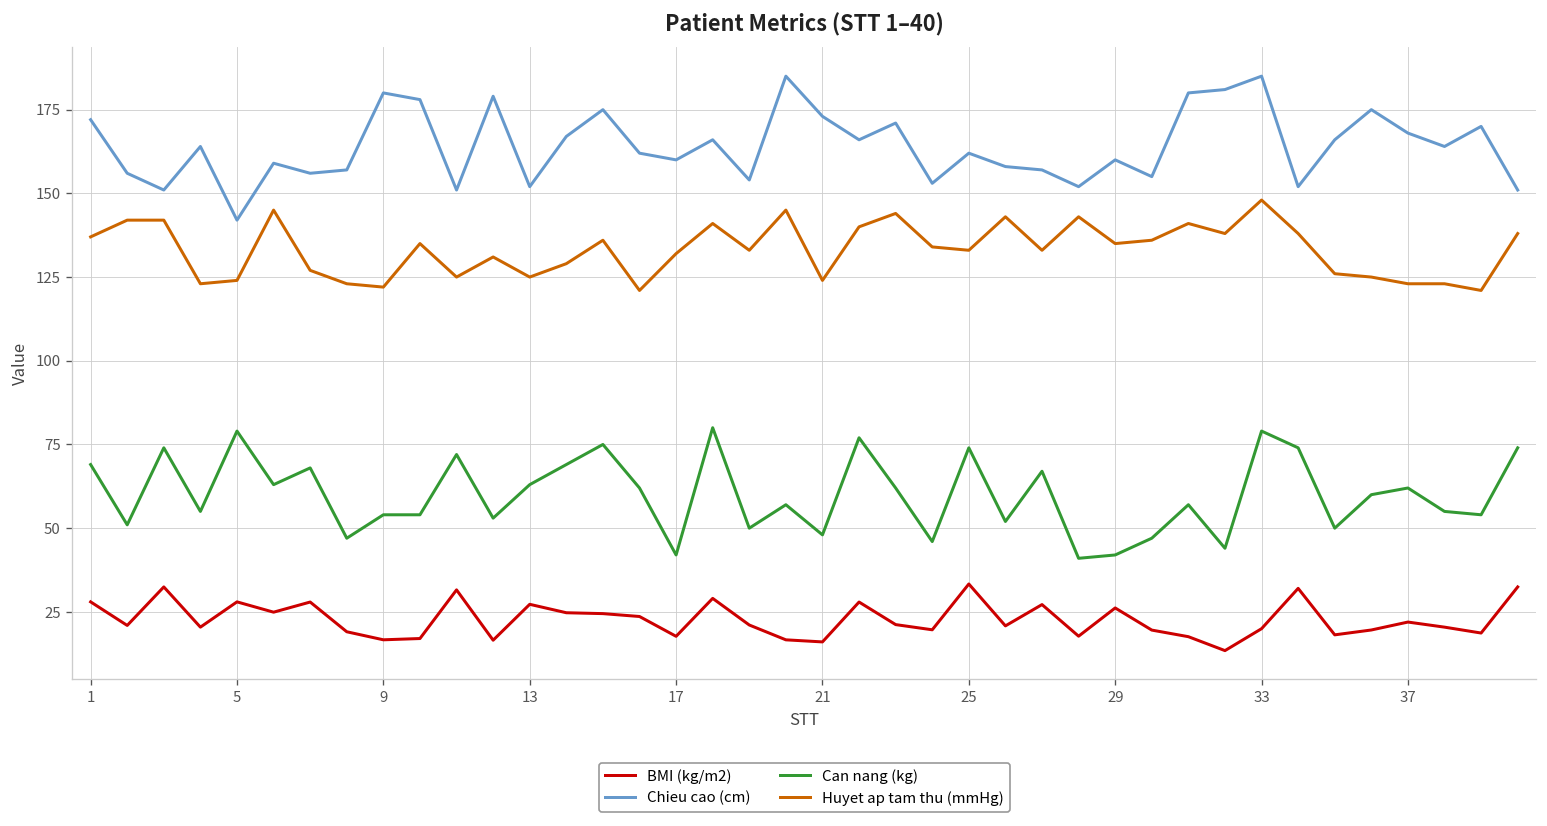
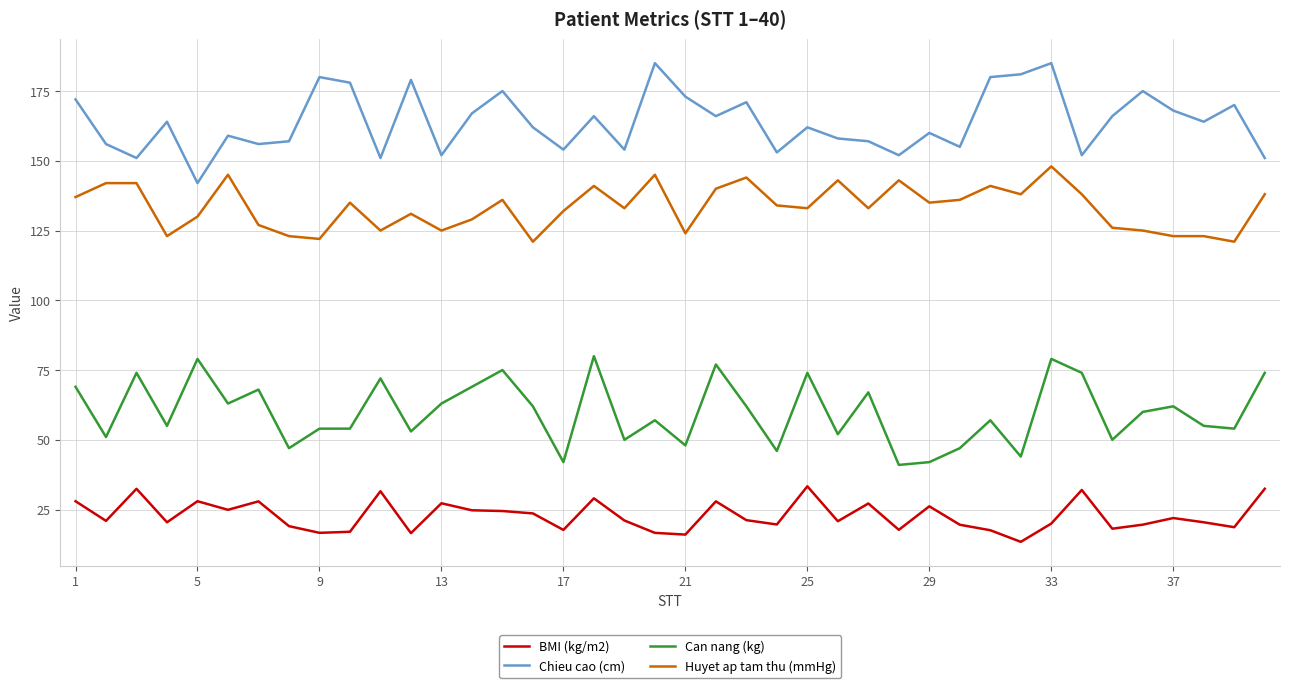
Huyet ap tam thu (mmHg), 5: 124 -> 130
Chieu cao (cm), 17: 160 -> 154
